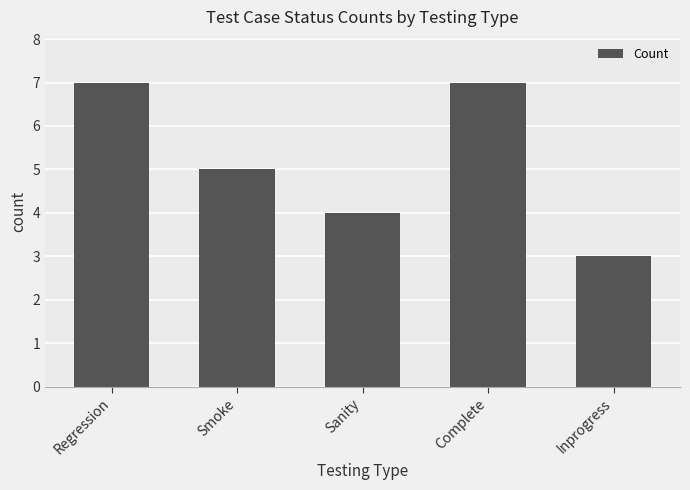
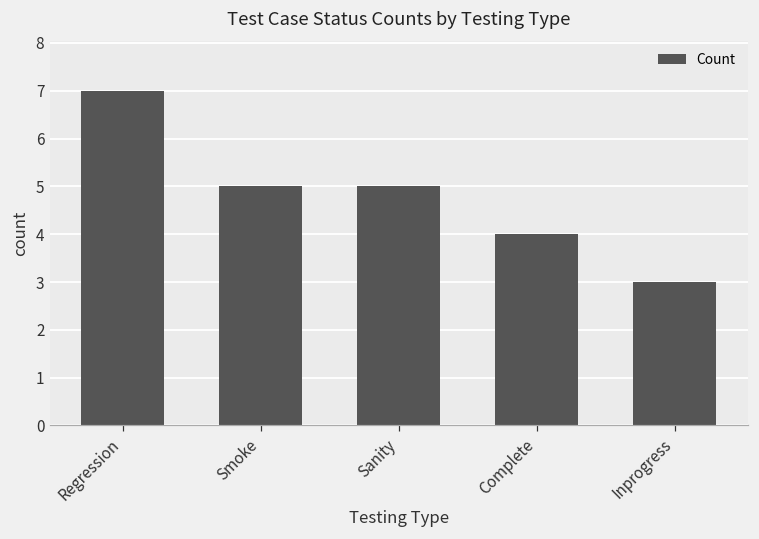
Sanity: 4 -> 5
Complete: 7 -> 4
